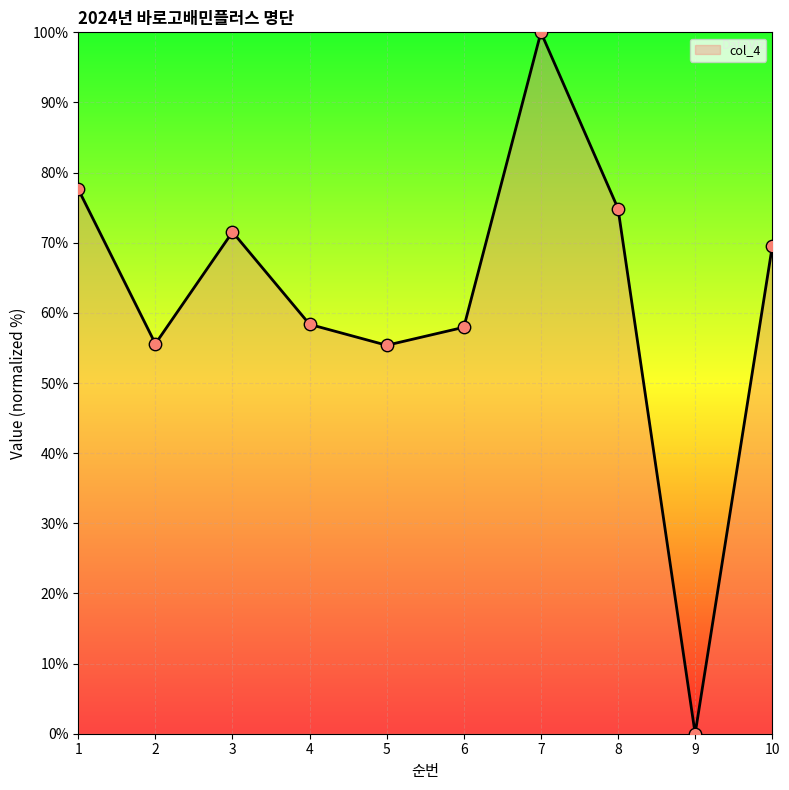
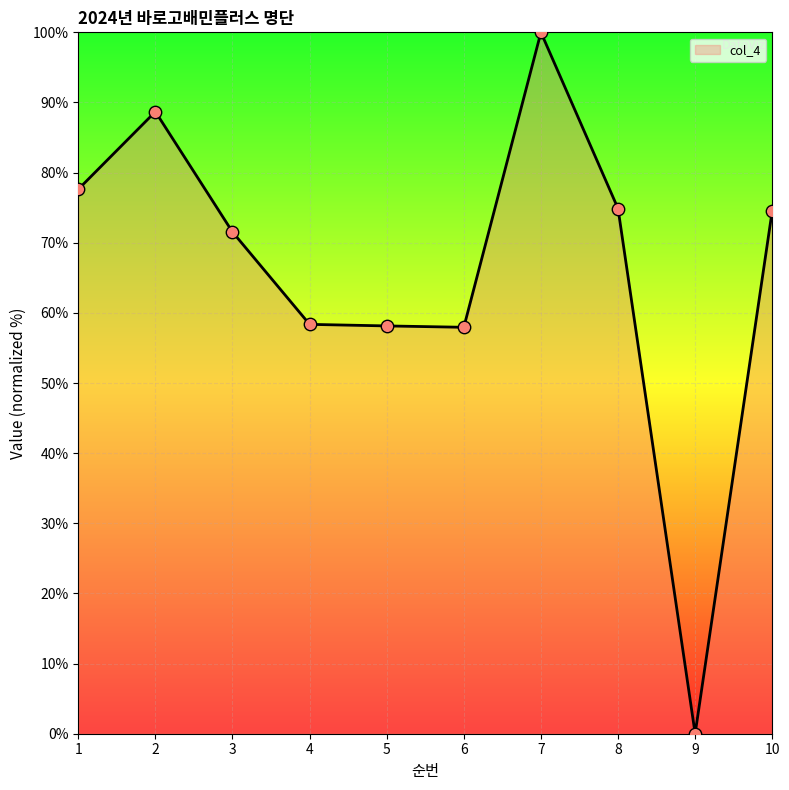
2: 56% -> 89%
5: 55% -> 58%
10: 69% -> 75%
